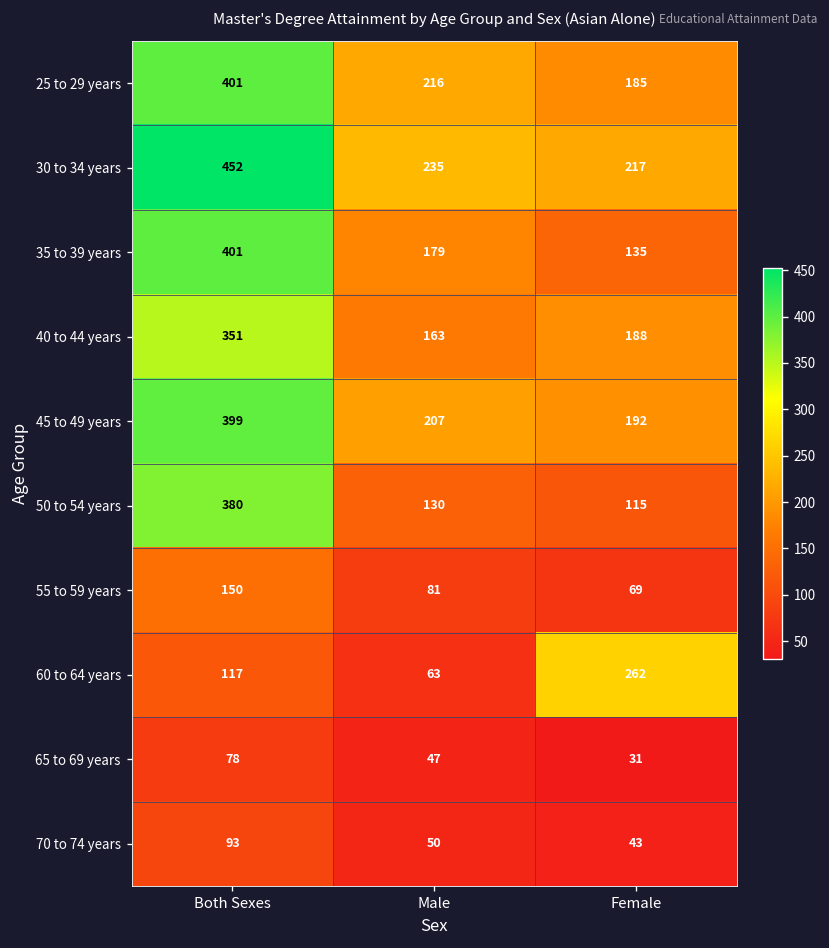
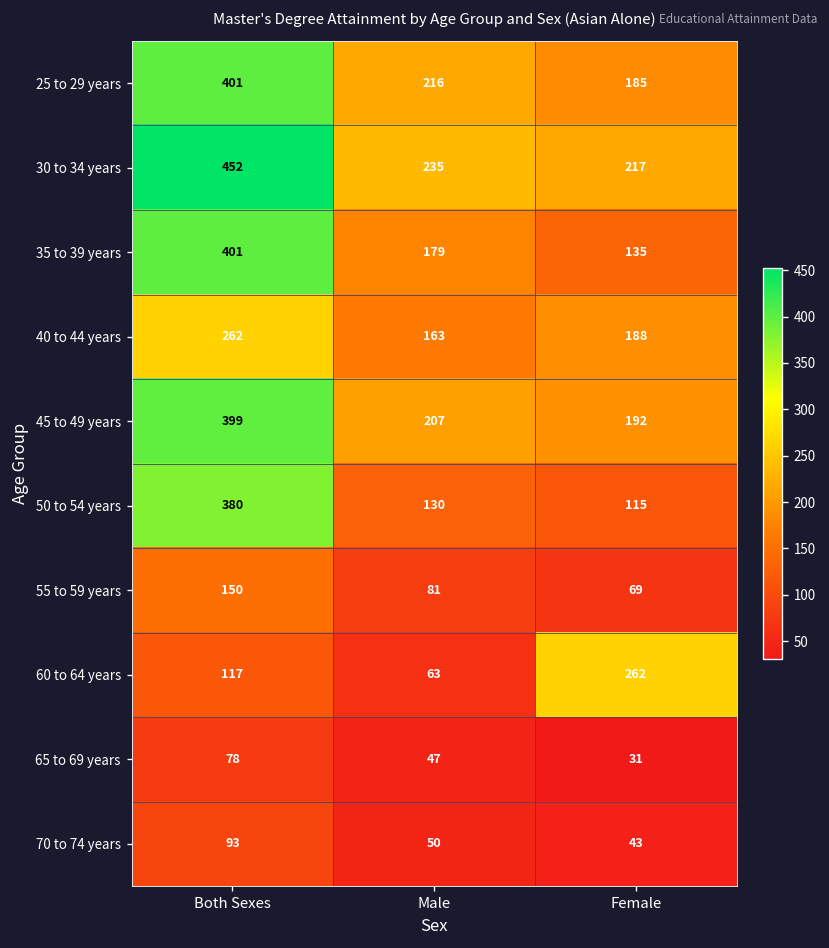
40 to 44 years, Both Sexes: 351 -> 262
